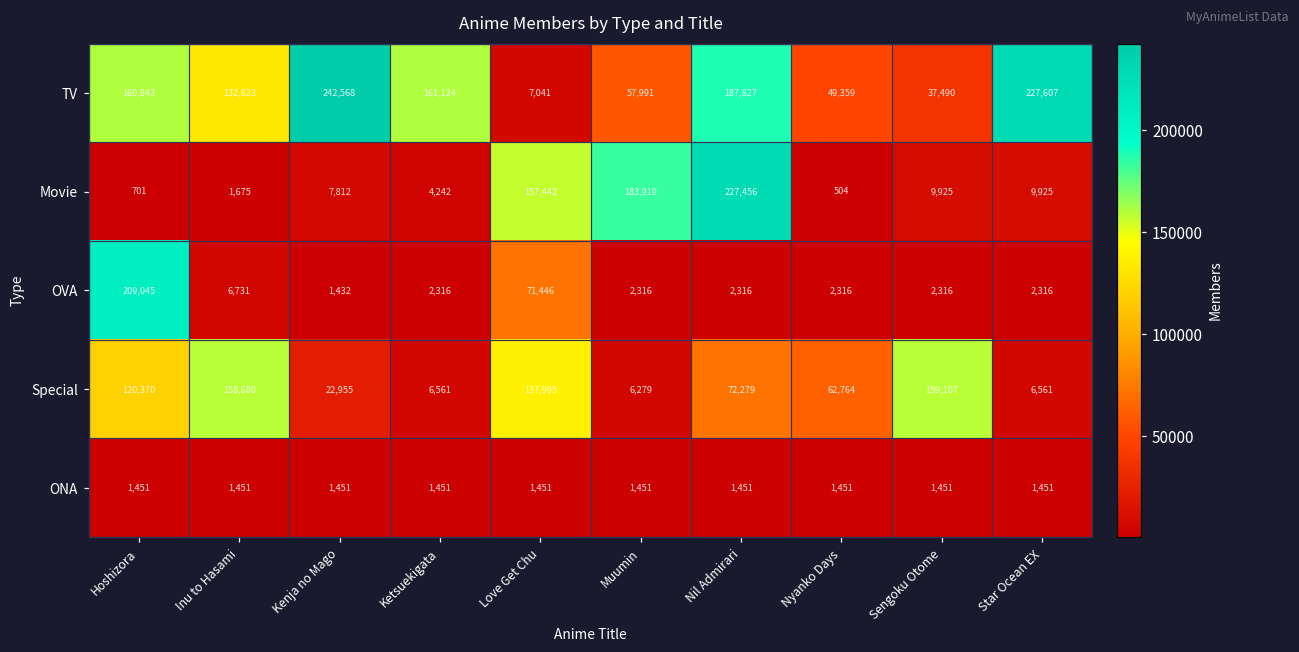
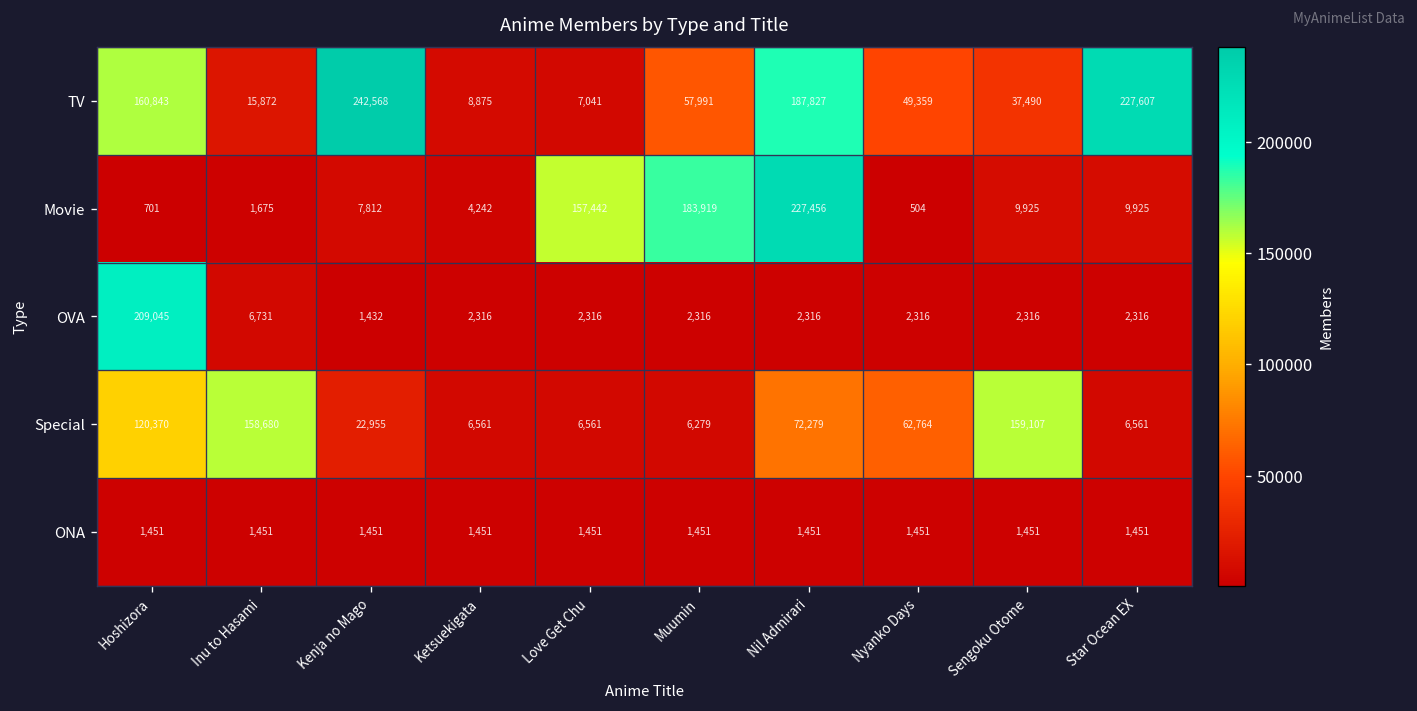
TV, Inu to Hasami: 132,823 -> 15,872
TV, Ketsuekigata: 161,124 -> 8,875
OVA, Love Get Chu: 71,446 -> 2,316
Special, Love Get Chu: 137,995 -> 6,561
